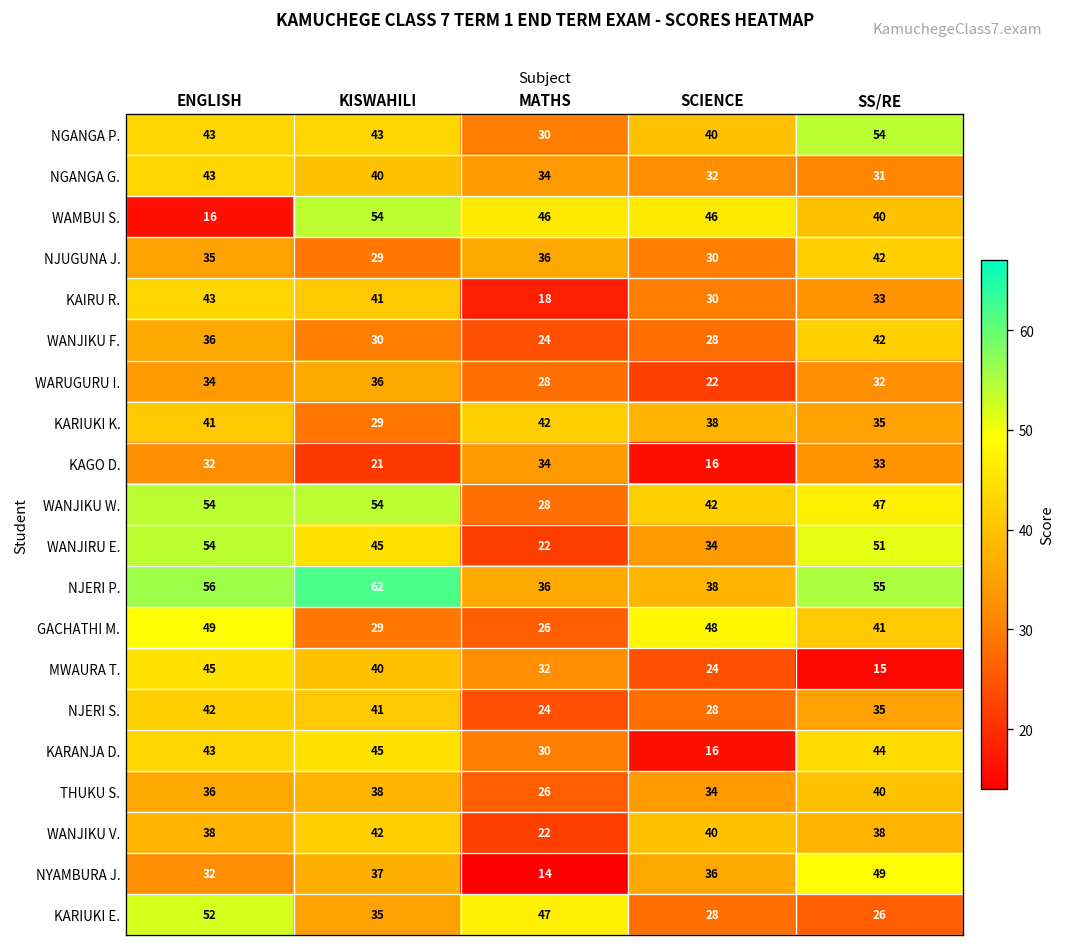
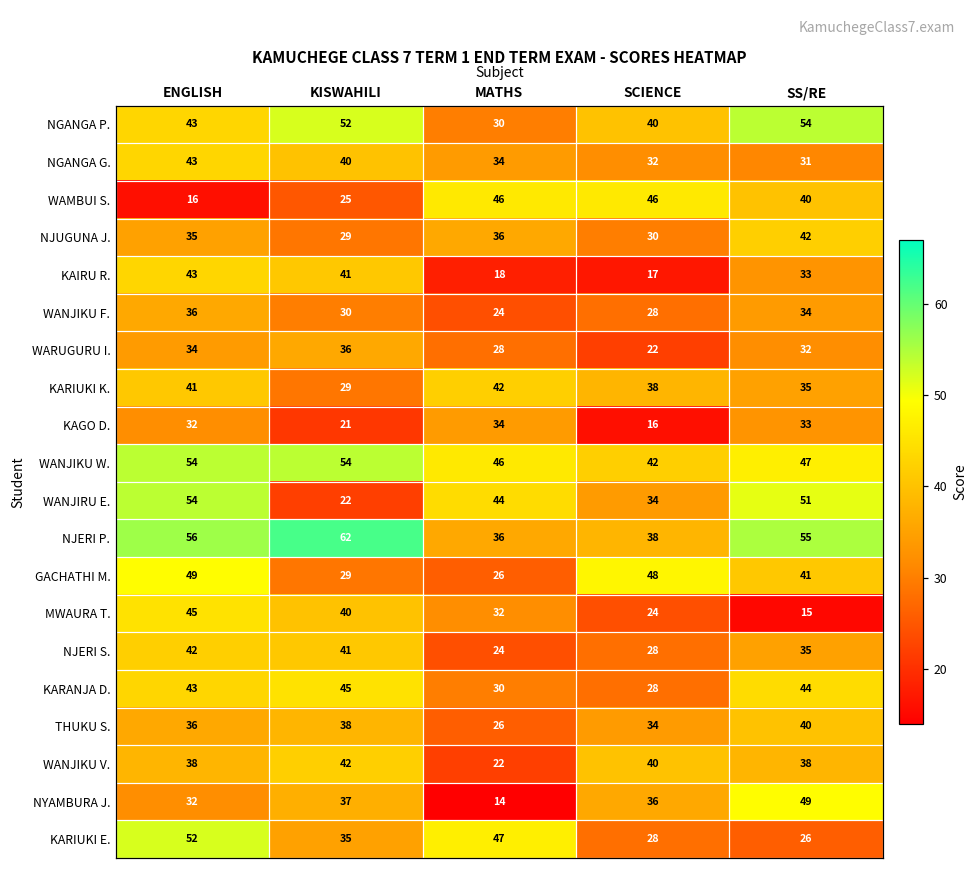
NGANGA P., KISWAHILI: 43 -> 52
WAMBUI S., KISWAHILI: 54 -> 25
KAIRU R., SCIENCE: 30 -> 17
WANJIKU F., SS/RE: 42 -> 34
WANJIKU W., MATHS: 28 -> 46
WANJIRU E., KISWAHILI: 45 -> 22
WANJIRU E., MATHS: 22 -> 44
KARANJA D., SCIENCE: 16 -> 28
